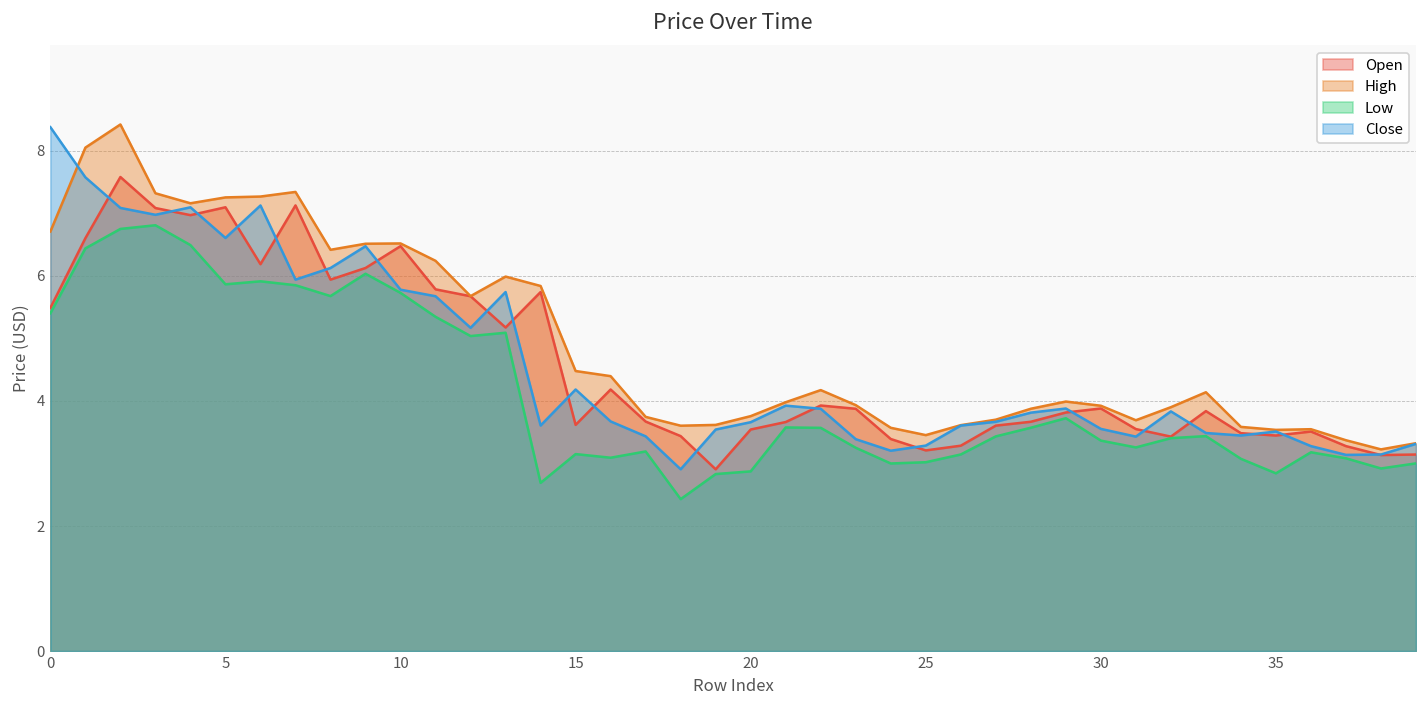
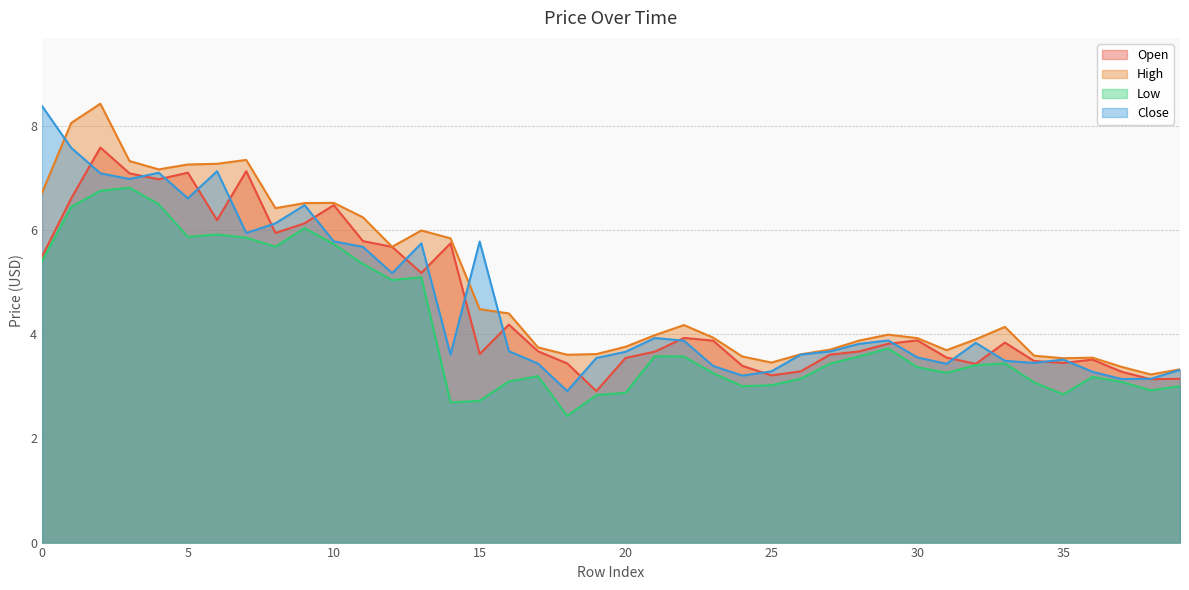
Low, 15: 3.2 -> 2.7
Close, 15: 4.2 -> 5.8
